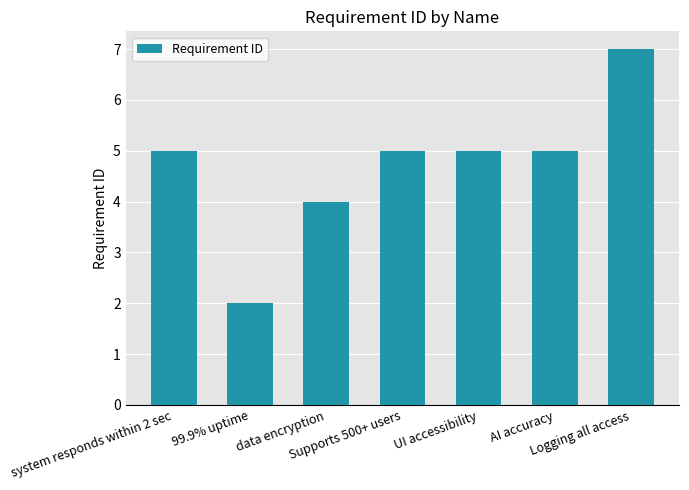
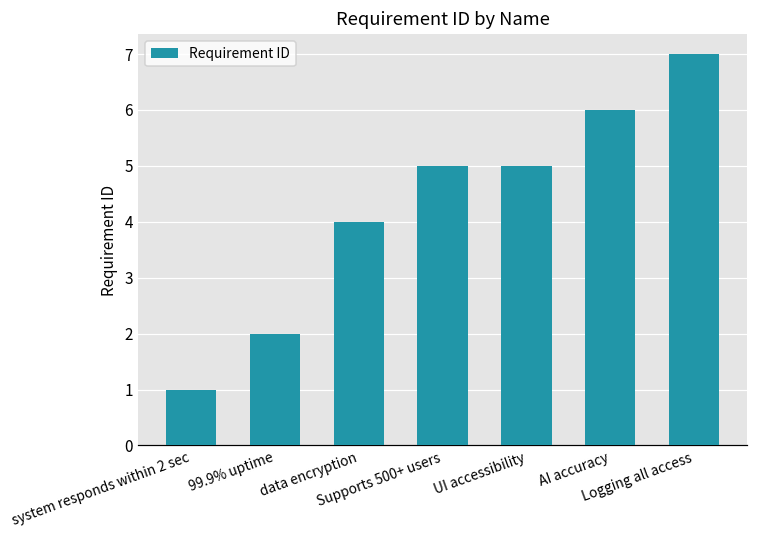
system responds within 2 sec: 5 -> 1
AI accuracy: 5 -> 6
